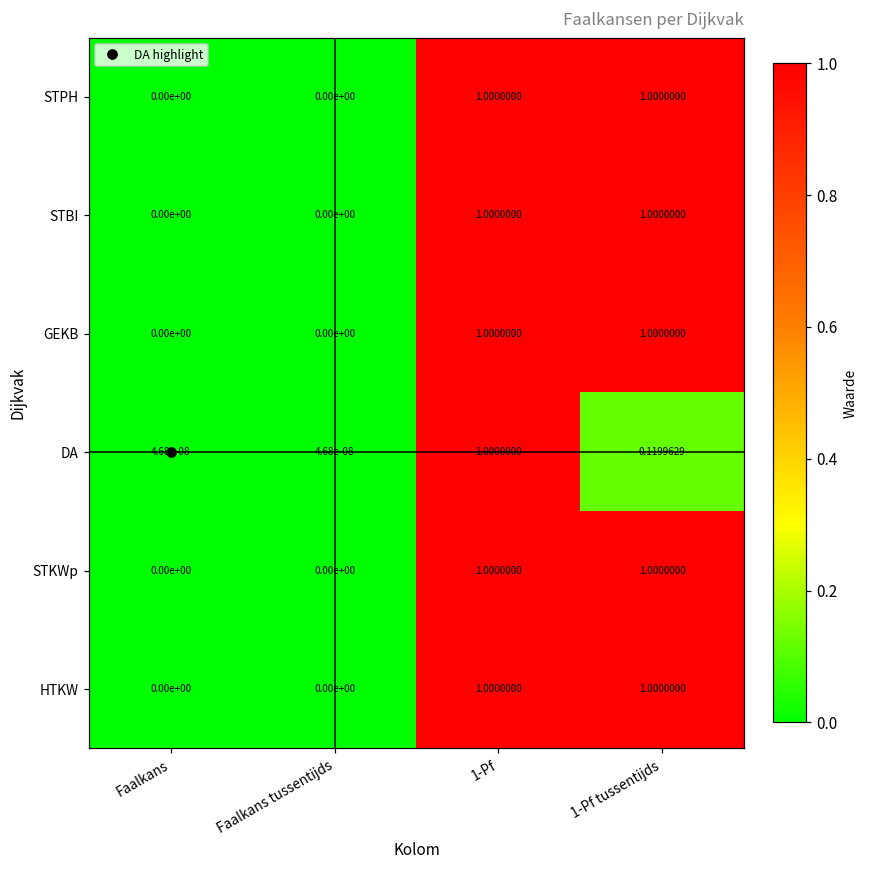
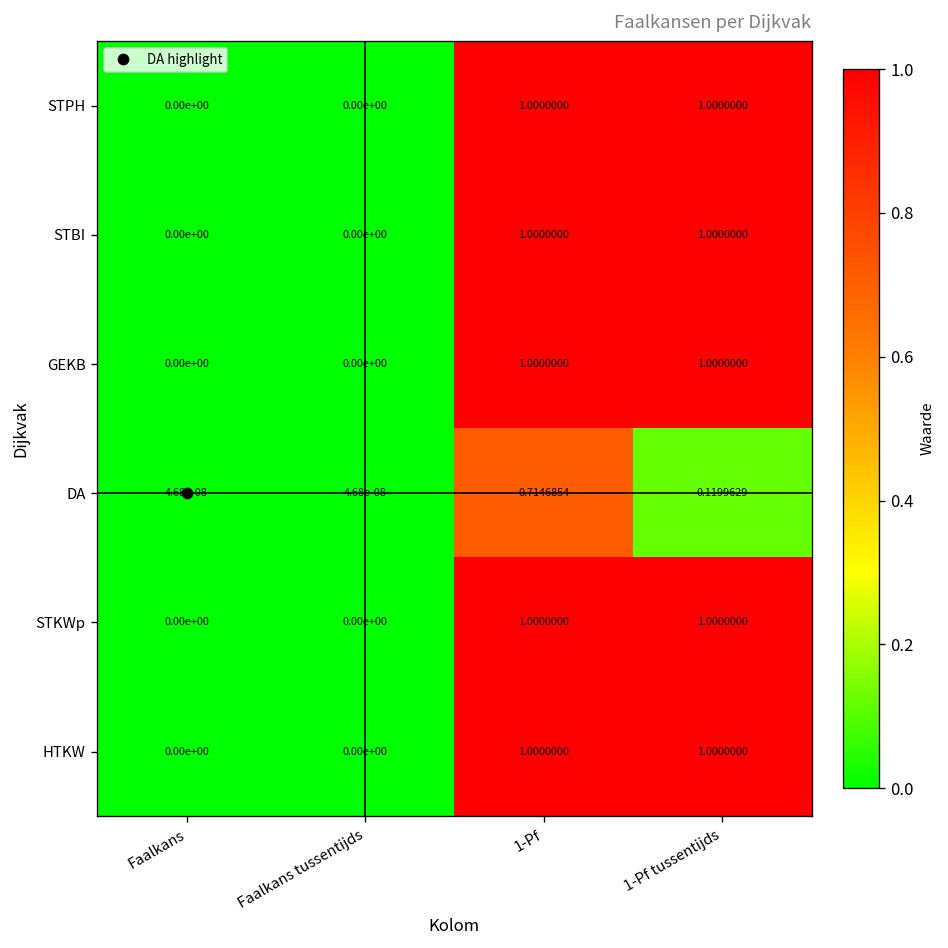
DA, 1-Pf: 1.0000000 -> 0.7146854
